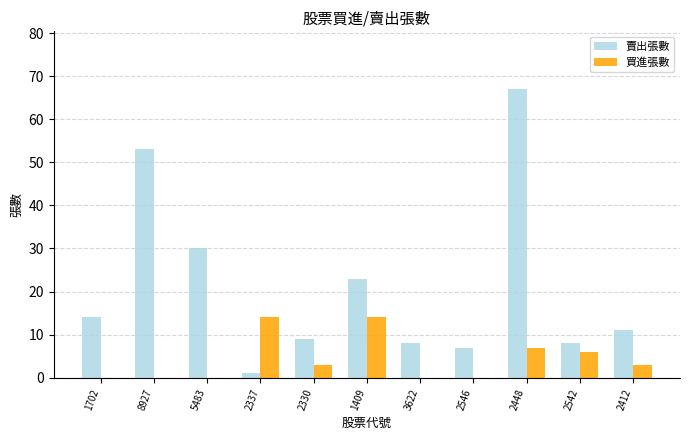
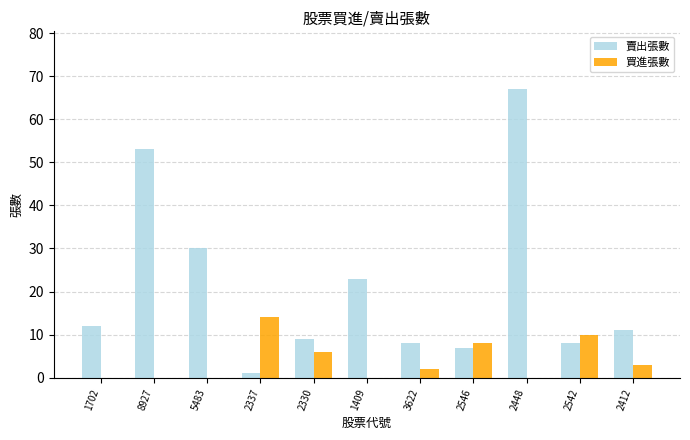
賣出張數, 1702: 14 -> 12
買進張數, 2330: 3 -> 6
買進張數, 1409: 14 -> 0
買進張數, 3622: 0 -> 2
買進張數, 2546: 0 -> 8
買進張數, 2448: 7 -> 0
買進張數, 2542: 6 -> 10
